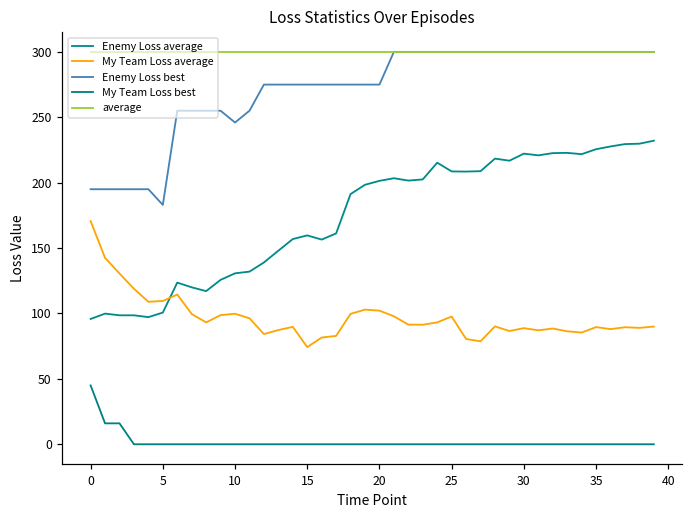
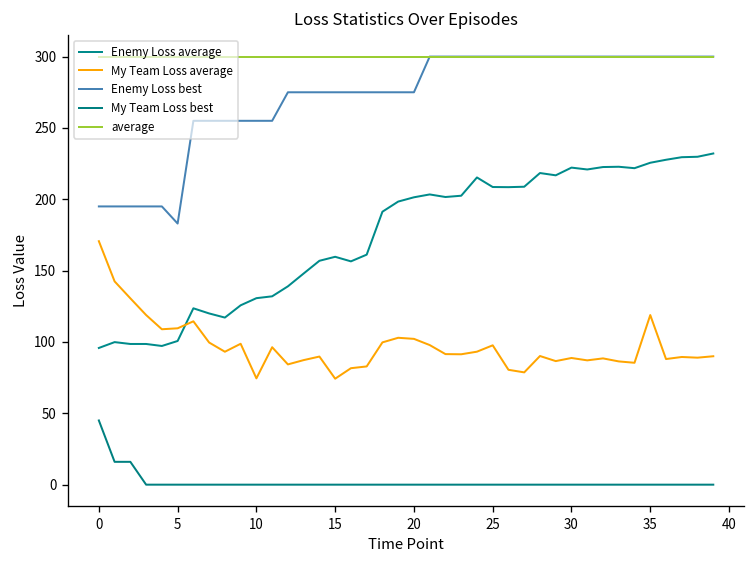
My Team Loss average, 10: 100 -> 75
Enemy Loss best, 10: 246 -> 255
My Team Loss average, 35: 90 -> 119
